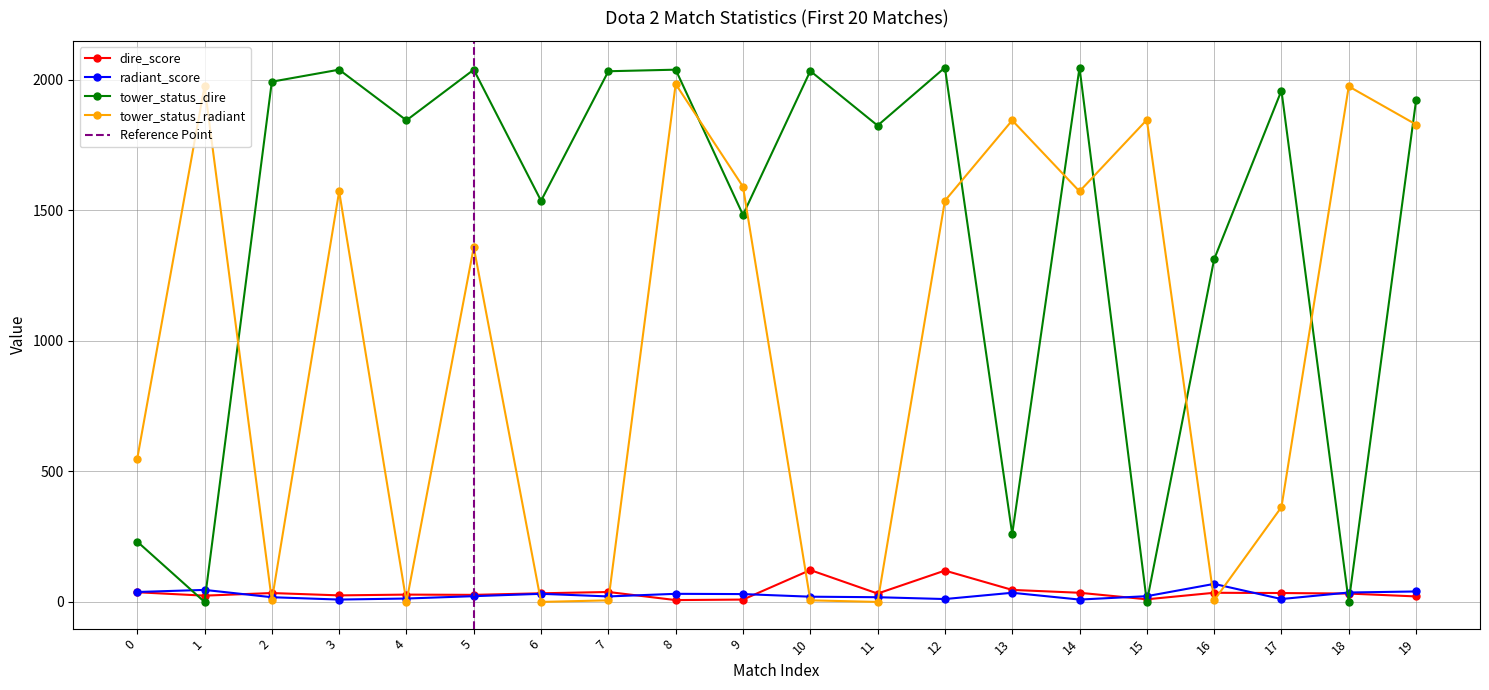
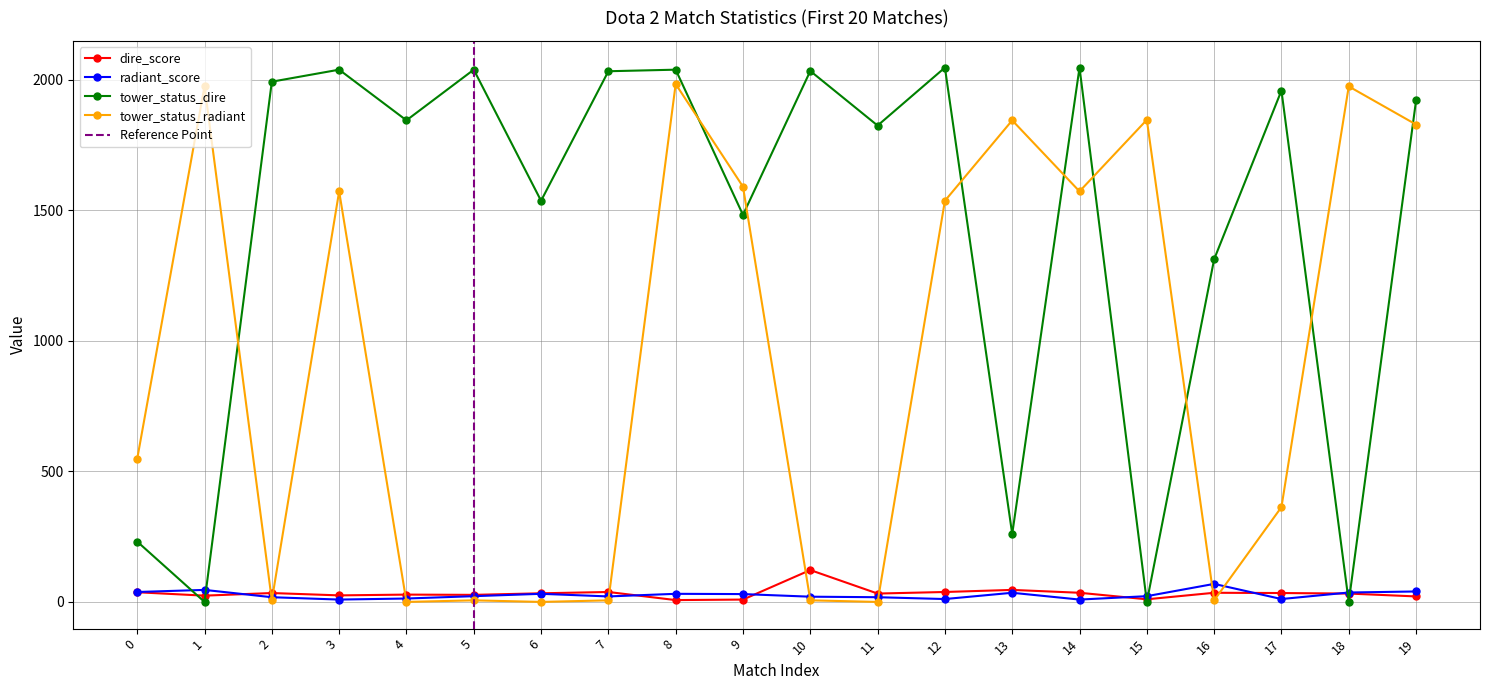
tower_status_radiant, 5: 1360 -> 10
dire_score, 12: 120 -> 40
